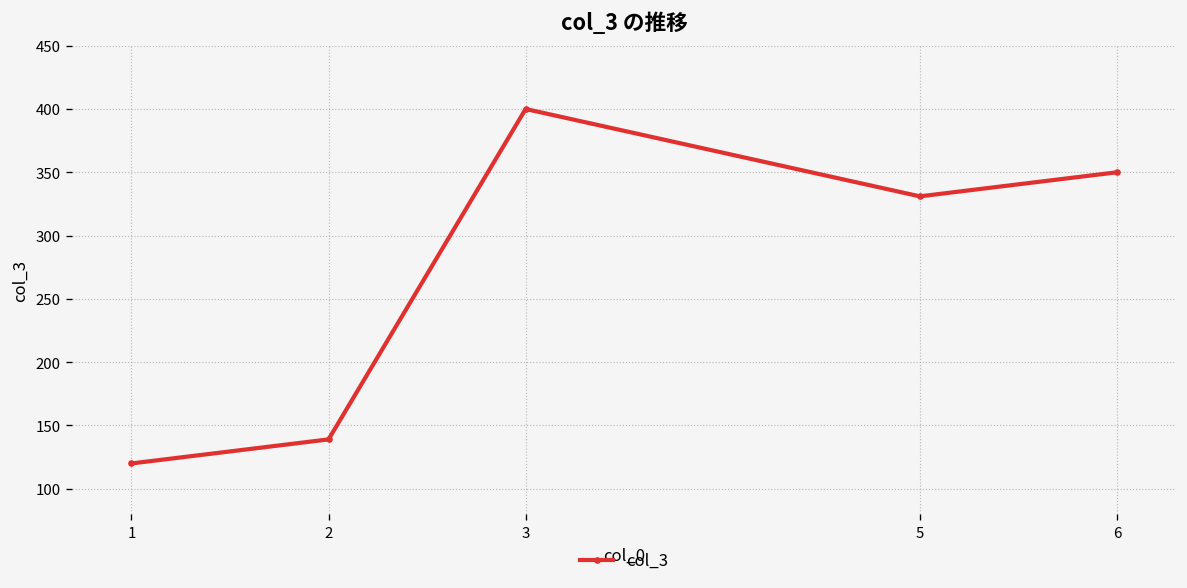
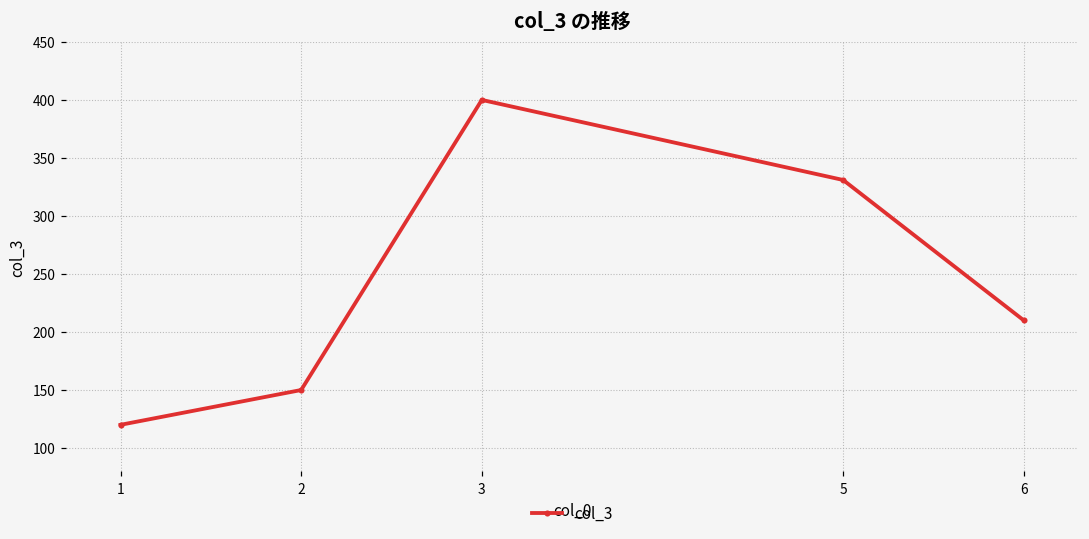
2: 139 -> 150
6: 350 -> 210
